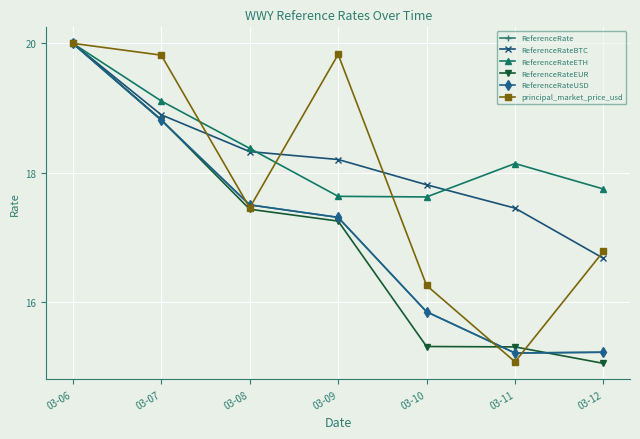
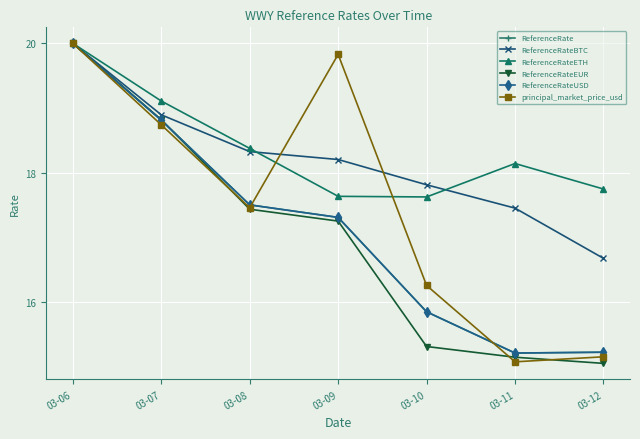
principal_market_price_usd, 03-07: 19.8 -> 18.7
ReferenceRateEUR, 03-11: 15.3 -> 15.2
principal_market_price_usd, 03-12: 16.8 -> 15.2
